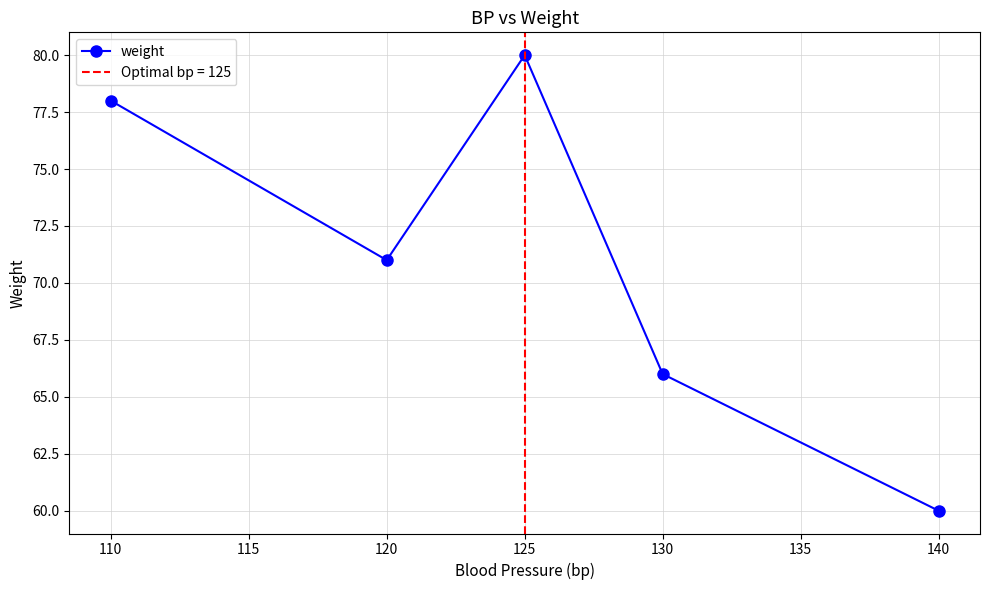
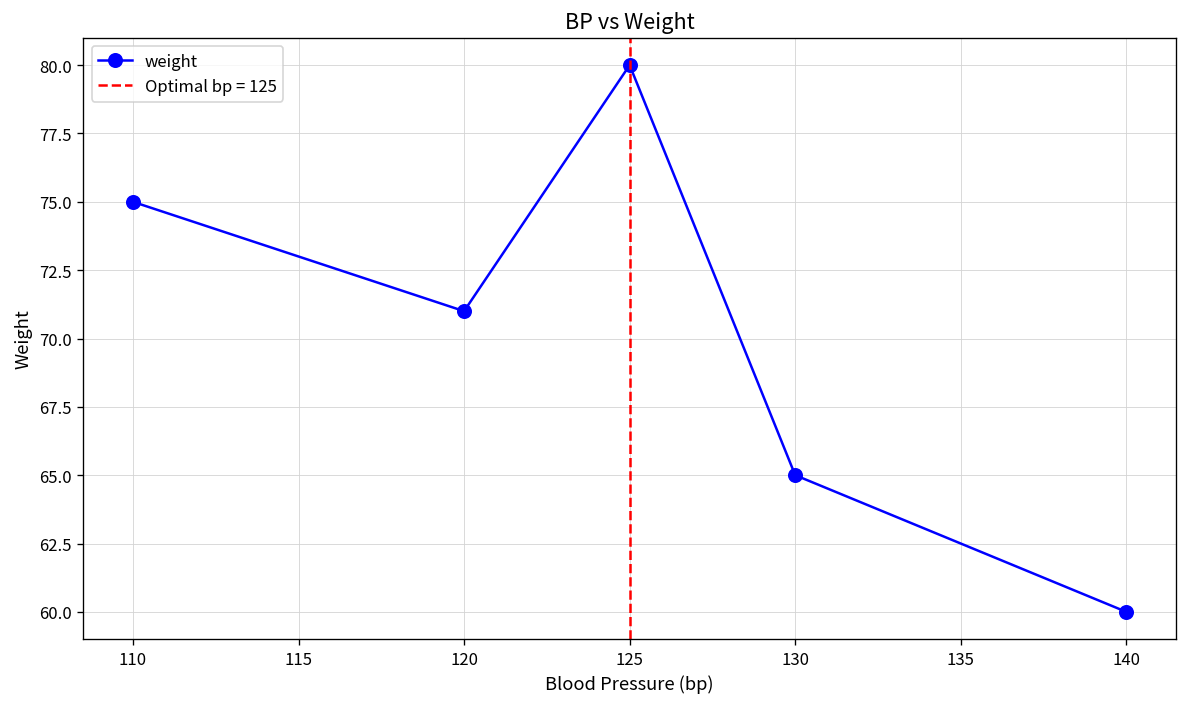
110: 78 -> 75
130: 66 -> 65
